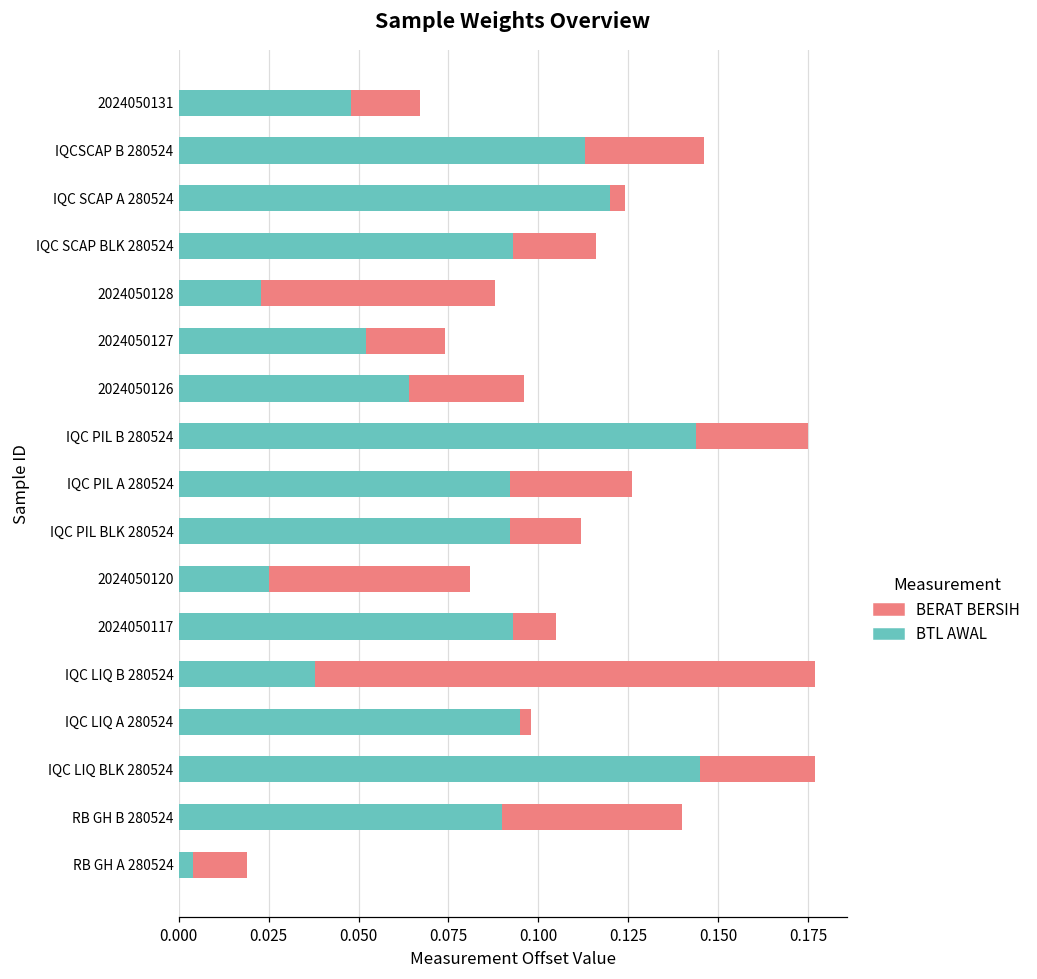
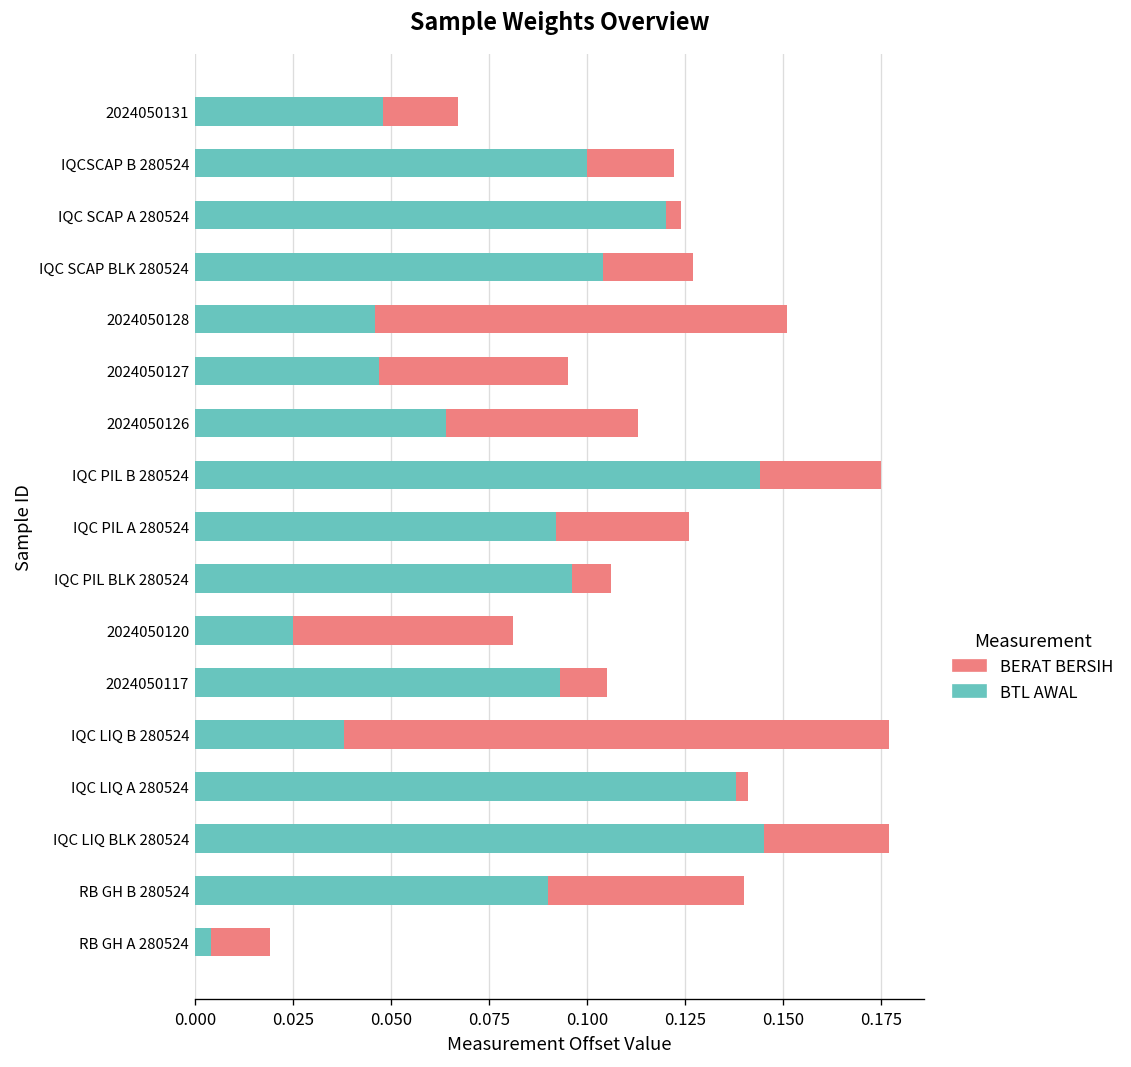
BTL AWAL, IQCSCAP B 280524: 0.113 -> 0.100
BERAT BERSIH, IQCSCAP B 280524: 0.033 -> 0.022
BTL AWAL, IQC SCAP BLK 280524: 0.093 -> 0.104
BTL AWAL, 2024050128: 0.023 -> 0.046
BERAT BERSIH, 2024050128: 0.065 -> 0.105
BTL AWAL, 2024050127: 0.052 -> 0.047
BERAT BERSIH, 2024050127: 0.022 -> 0.048
BERAT BERSIH, 2024050126: 0.032 -> 0.049
BTL AWAL, IQC PIL BLK 280524: 0.092 -> 0.096
BERAT BERSIH, IQC PIL BLK 280524: 0.020 -> 0.010
BTL AWAL, IQC LIQ A 280524: 0.095 -> 0.138
